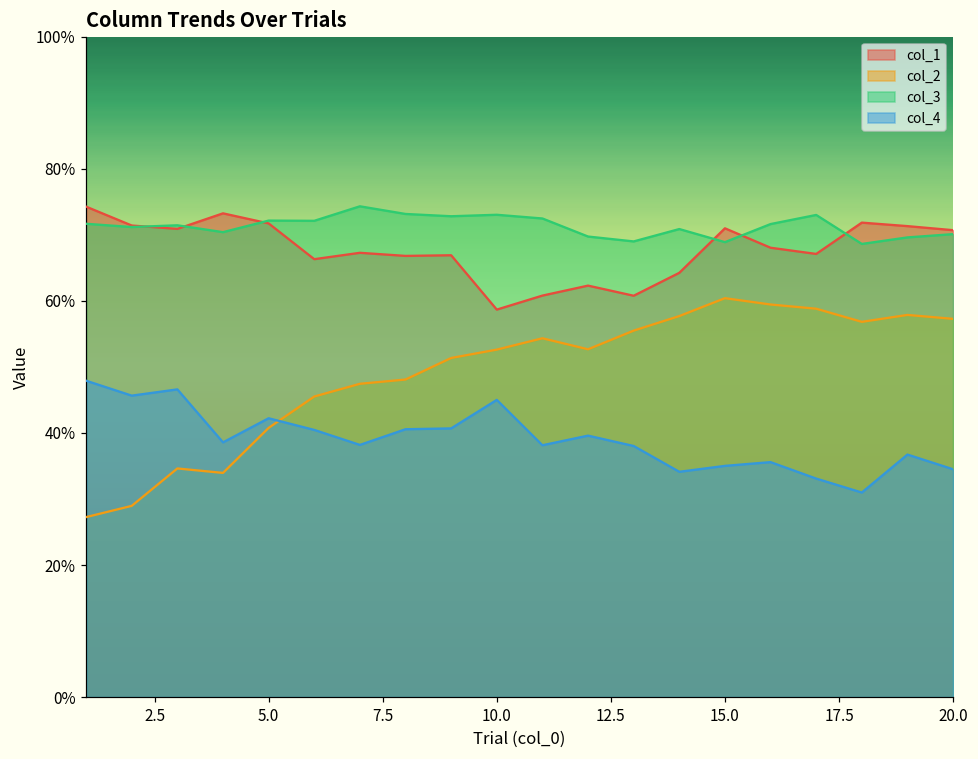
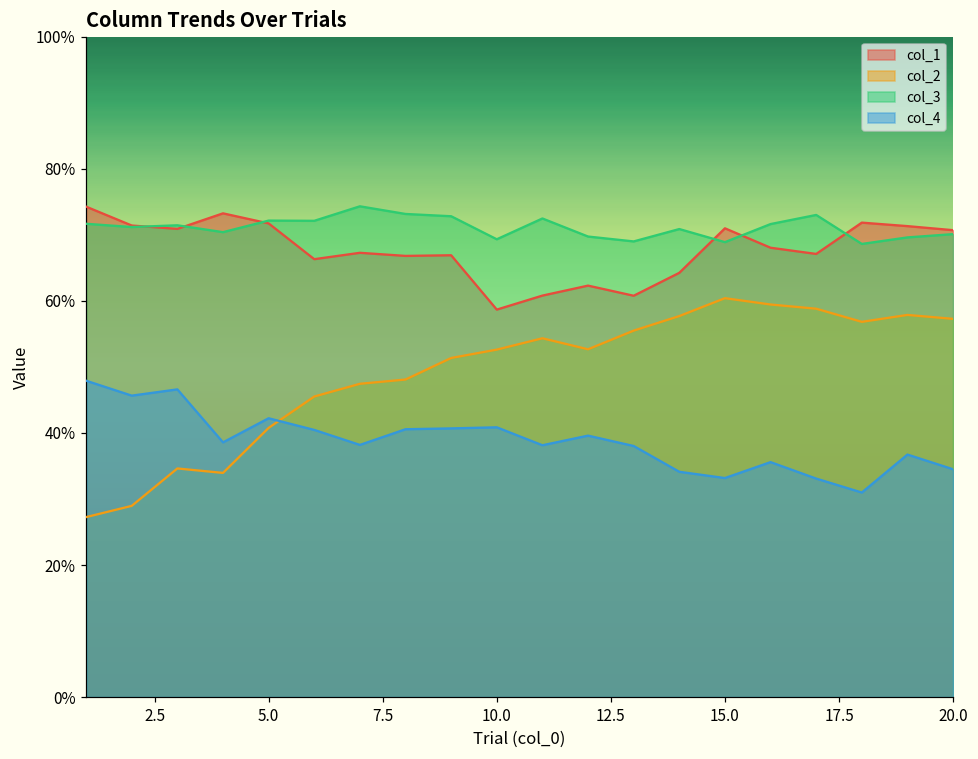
col_3, 10.0: 73% -> 69%
col_4, 10.0: 45% -> 41%
col_4, 15.0: 35% -> 33%
